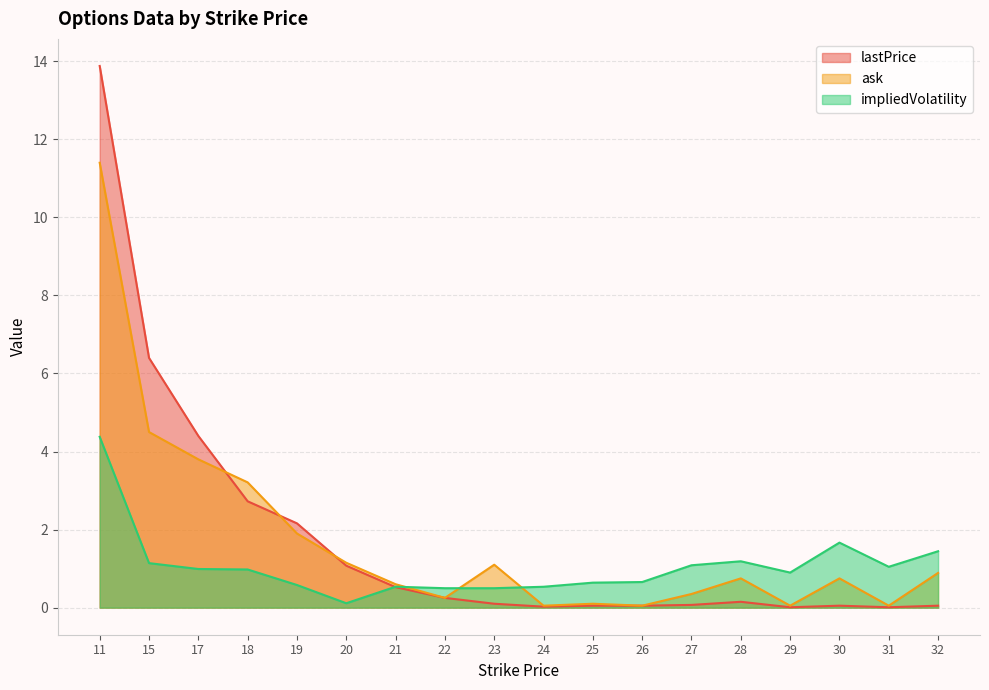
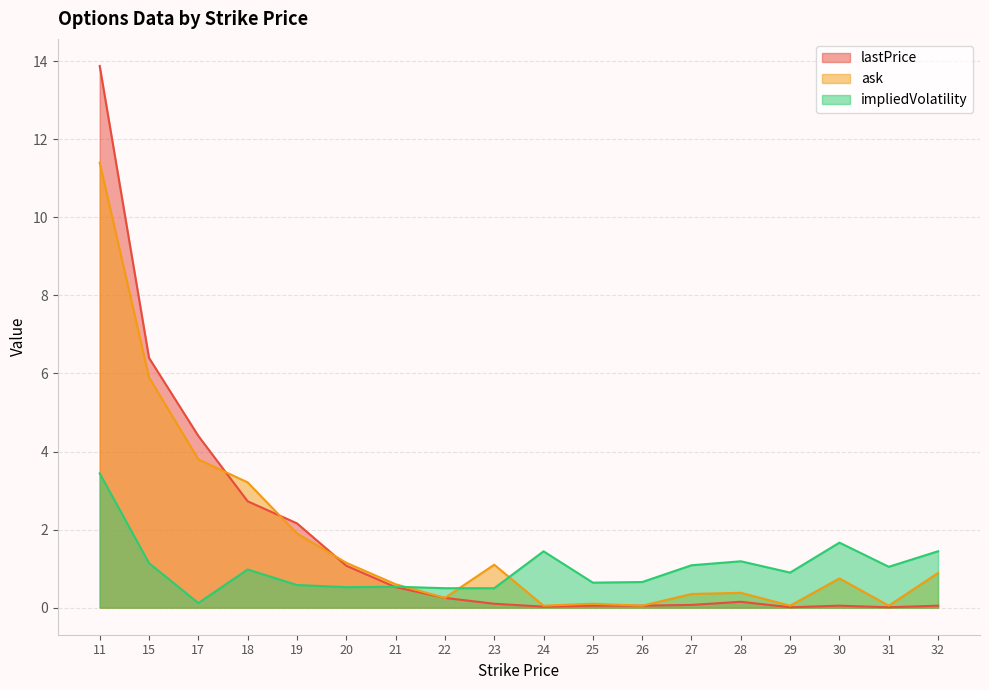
impliedVolatility, 11: 4.4 -> 3.4
ask, 15: 4.5 -> 5.9
impliedVolatility, 17: 1.0 -> 0.1
impliedVolatility, 20: 0.1 -> 0.5
impliedVolatility, 24: 0.5 -> 1.4
ask, 28: 0.8 -> 0.4
